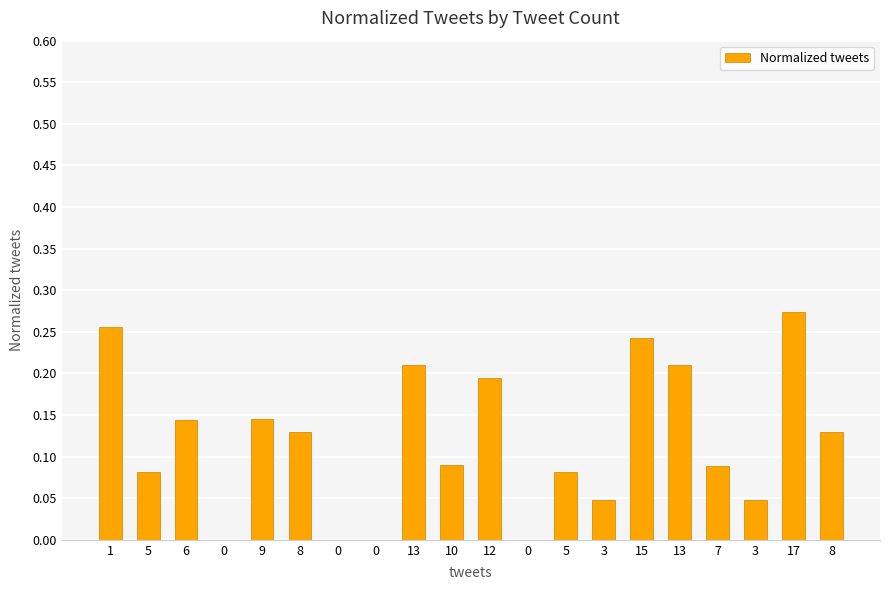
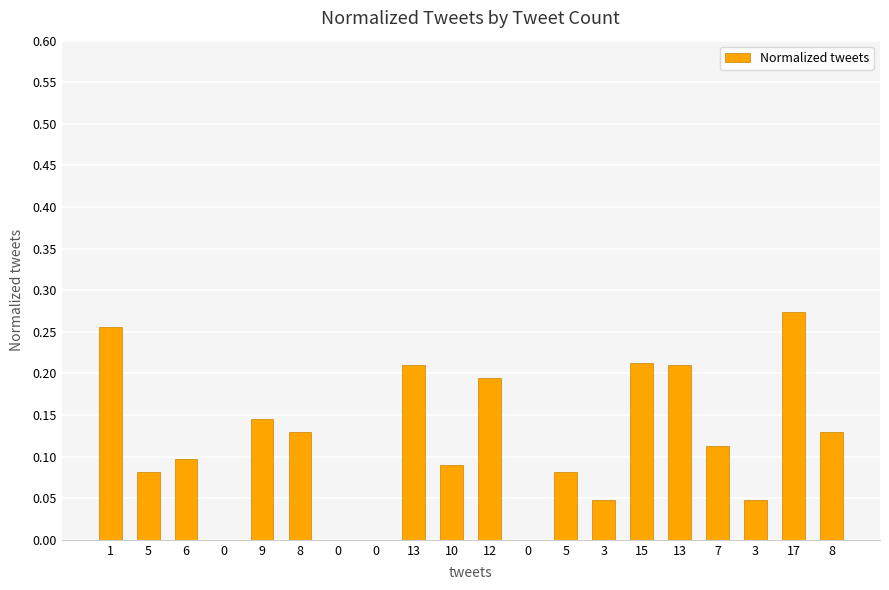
6: 0.14 -> 0.10
15: 0.24 -> 0.21
7: 0.09 -> 0.11
